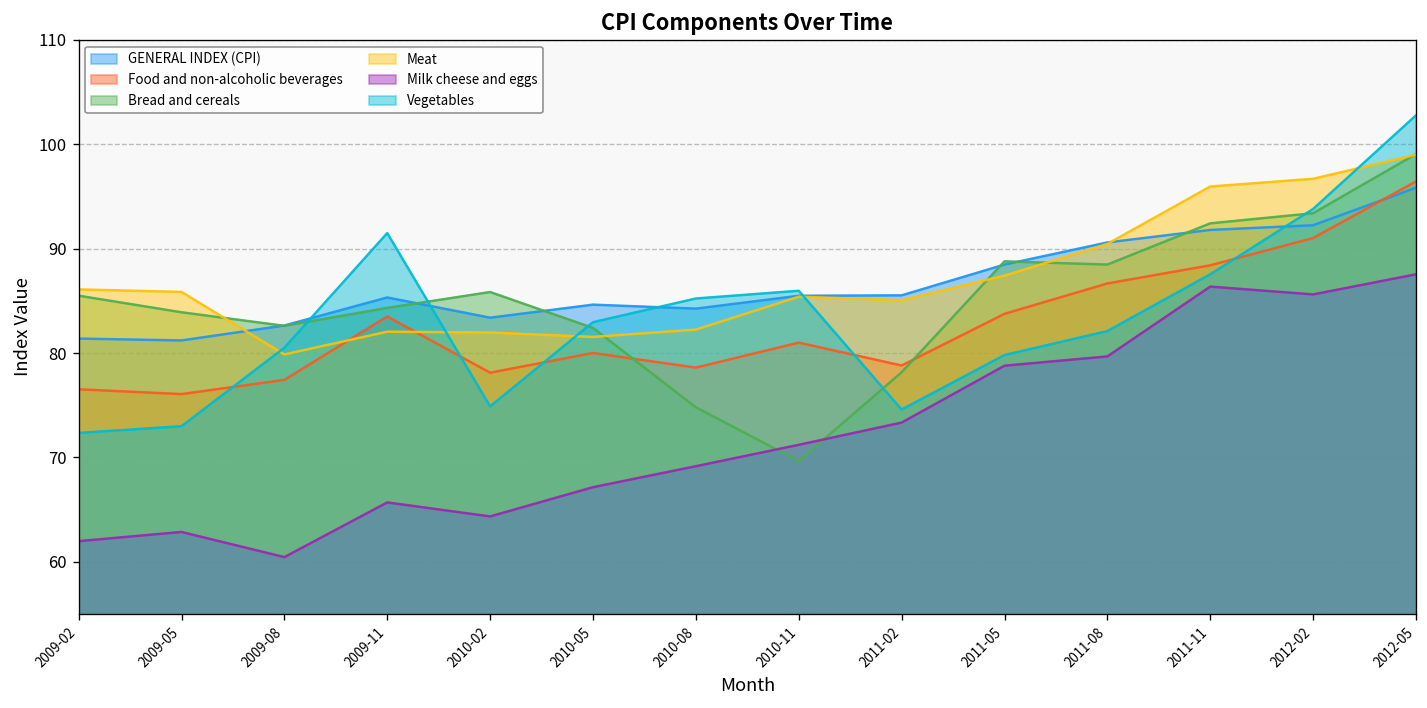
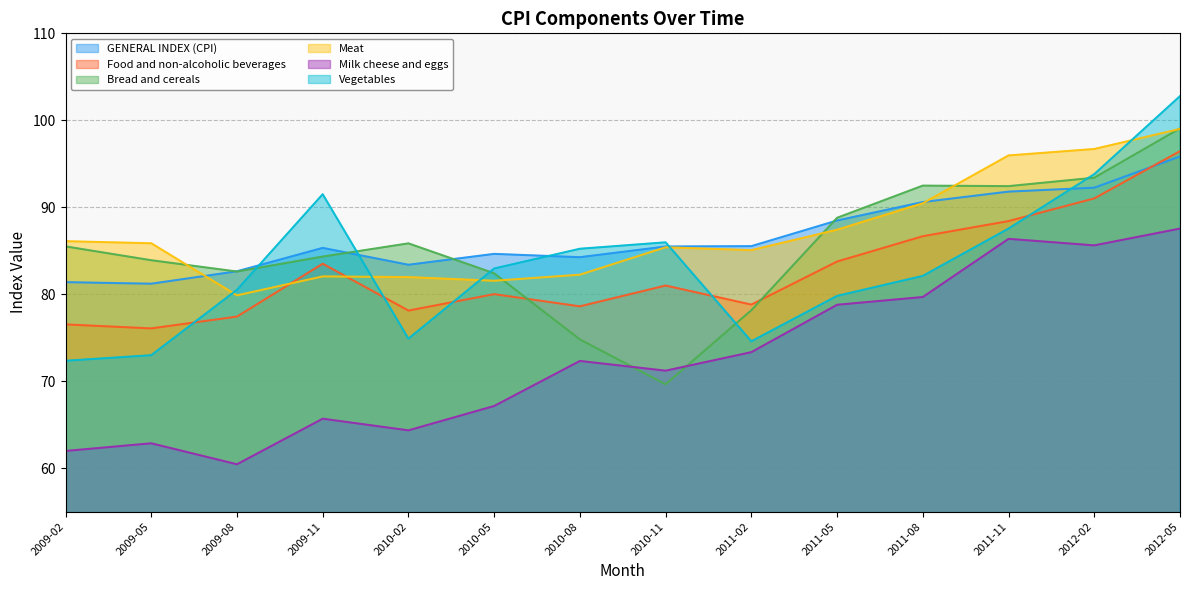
Milk cheese and eggs, 2010-08: 69 -> 72
Bread and cereals, 2011-08: 88 -> 92
